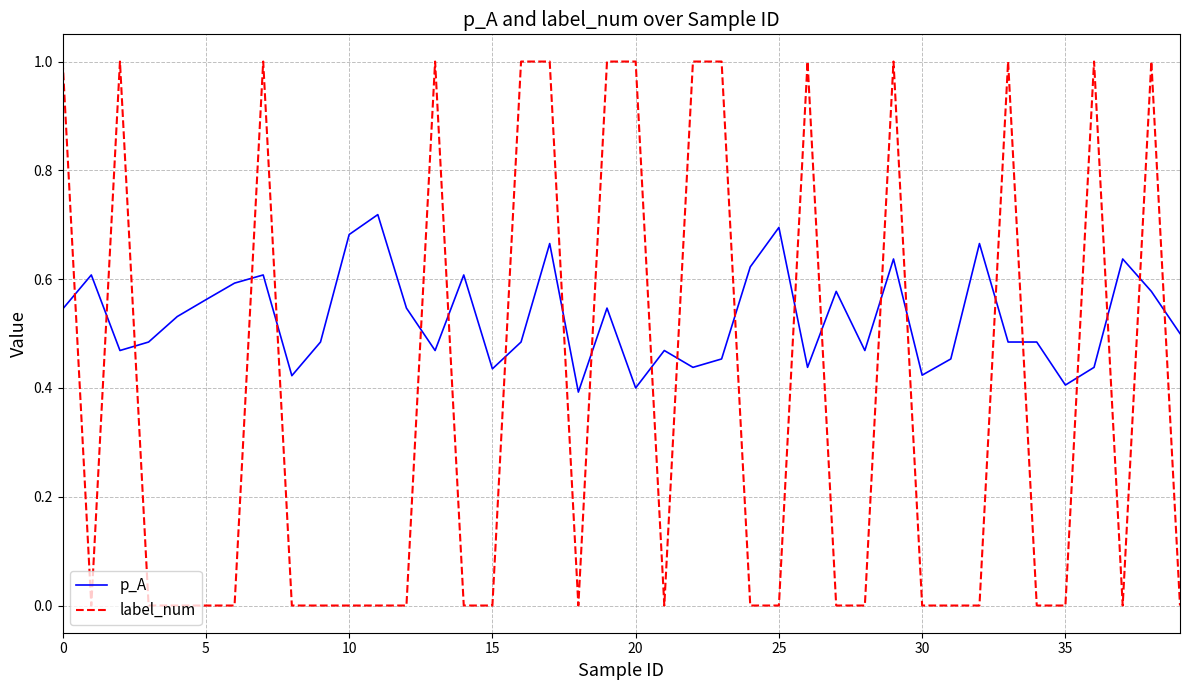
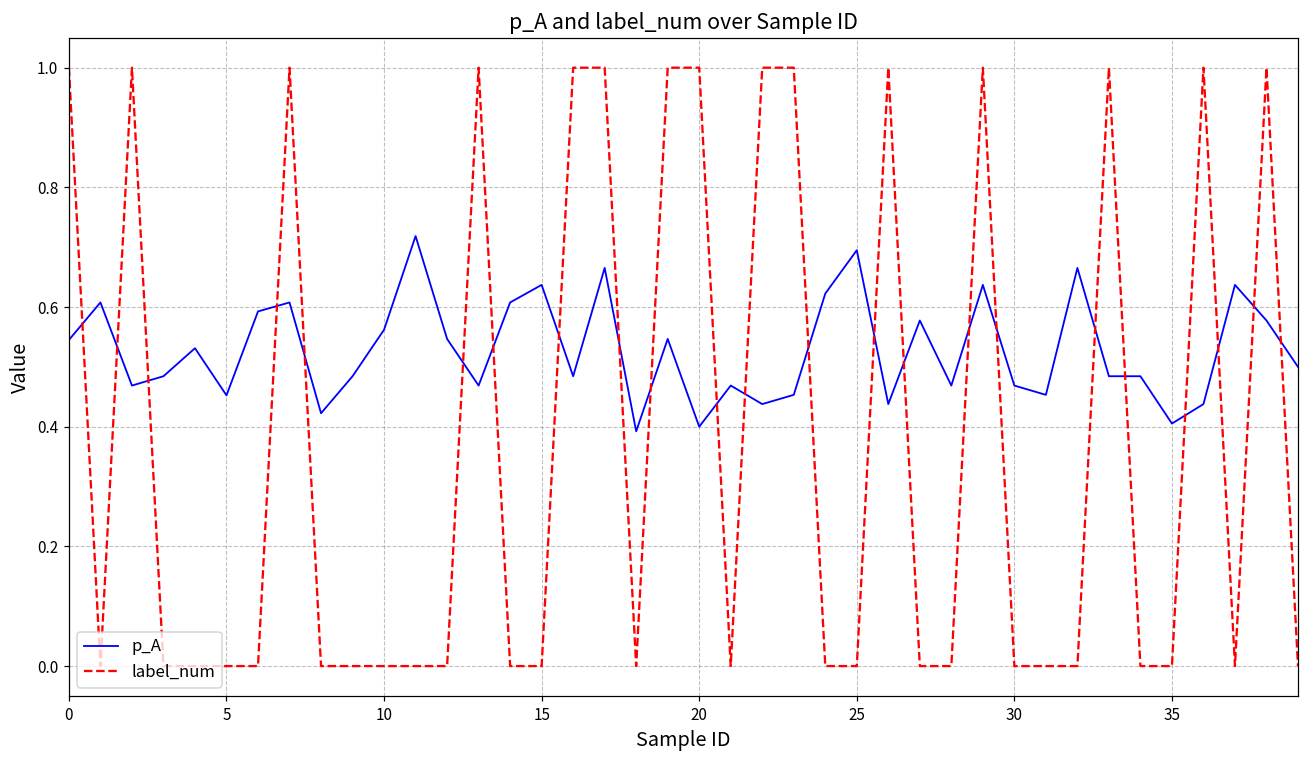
p_A, 5: 0.56 -> 0.45
p_A, 10: 0.68 -> 0.56
p_A, 15: 0.44 -> 0.64
p_A, 30: 0.42 -> 0.47
